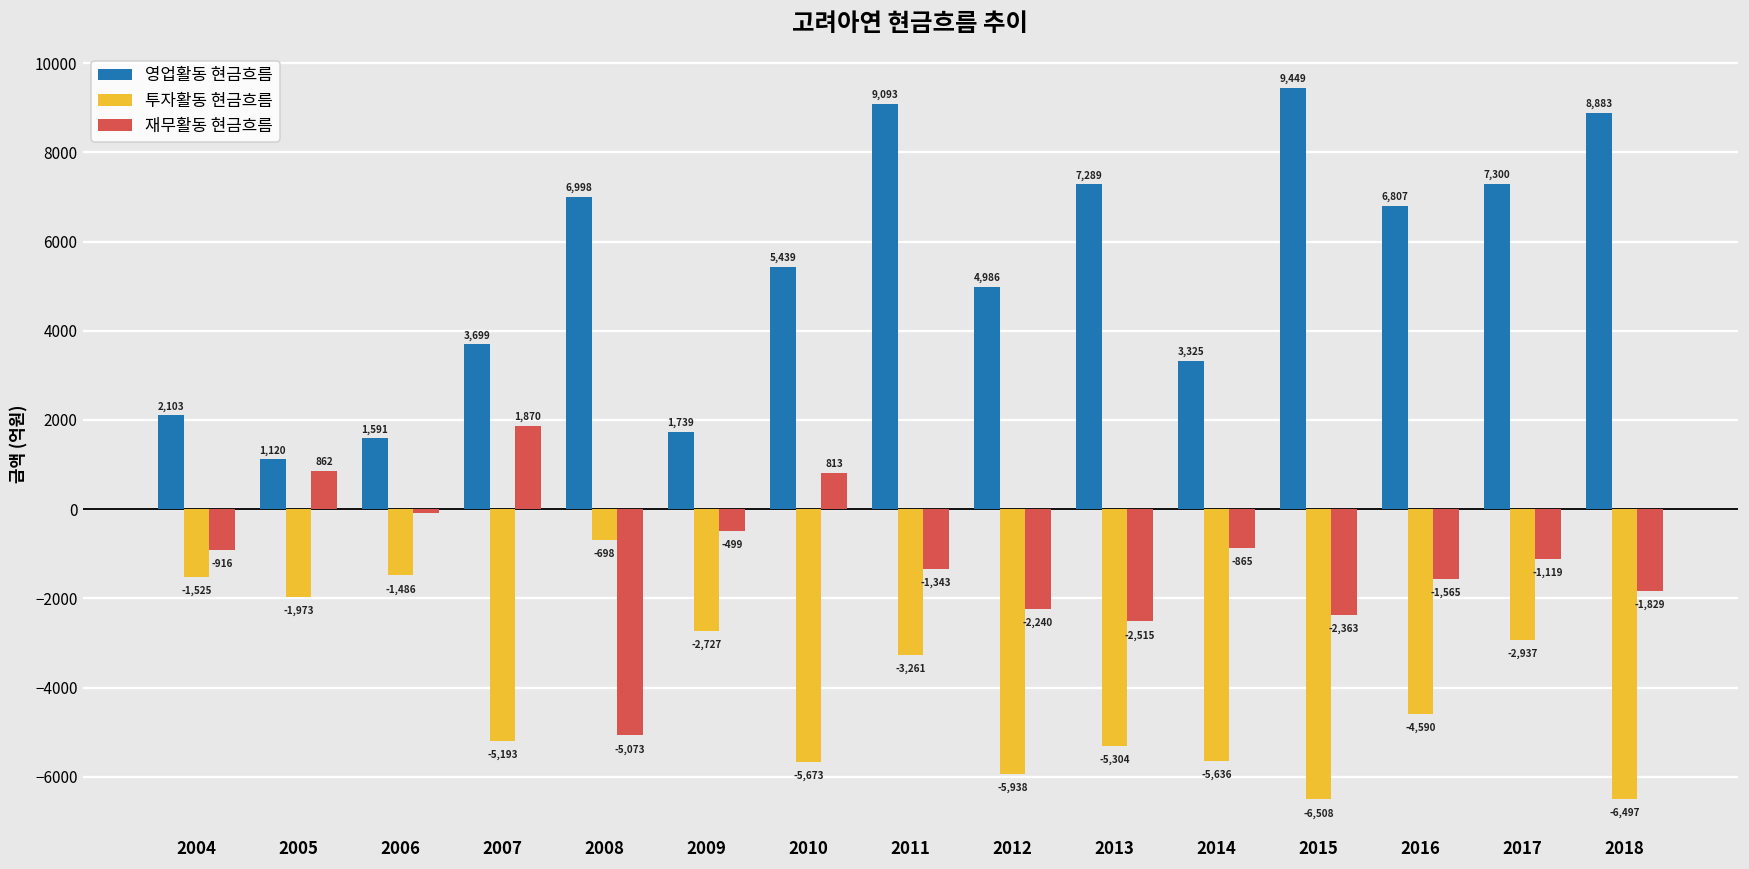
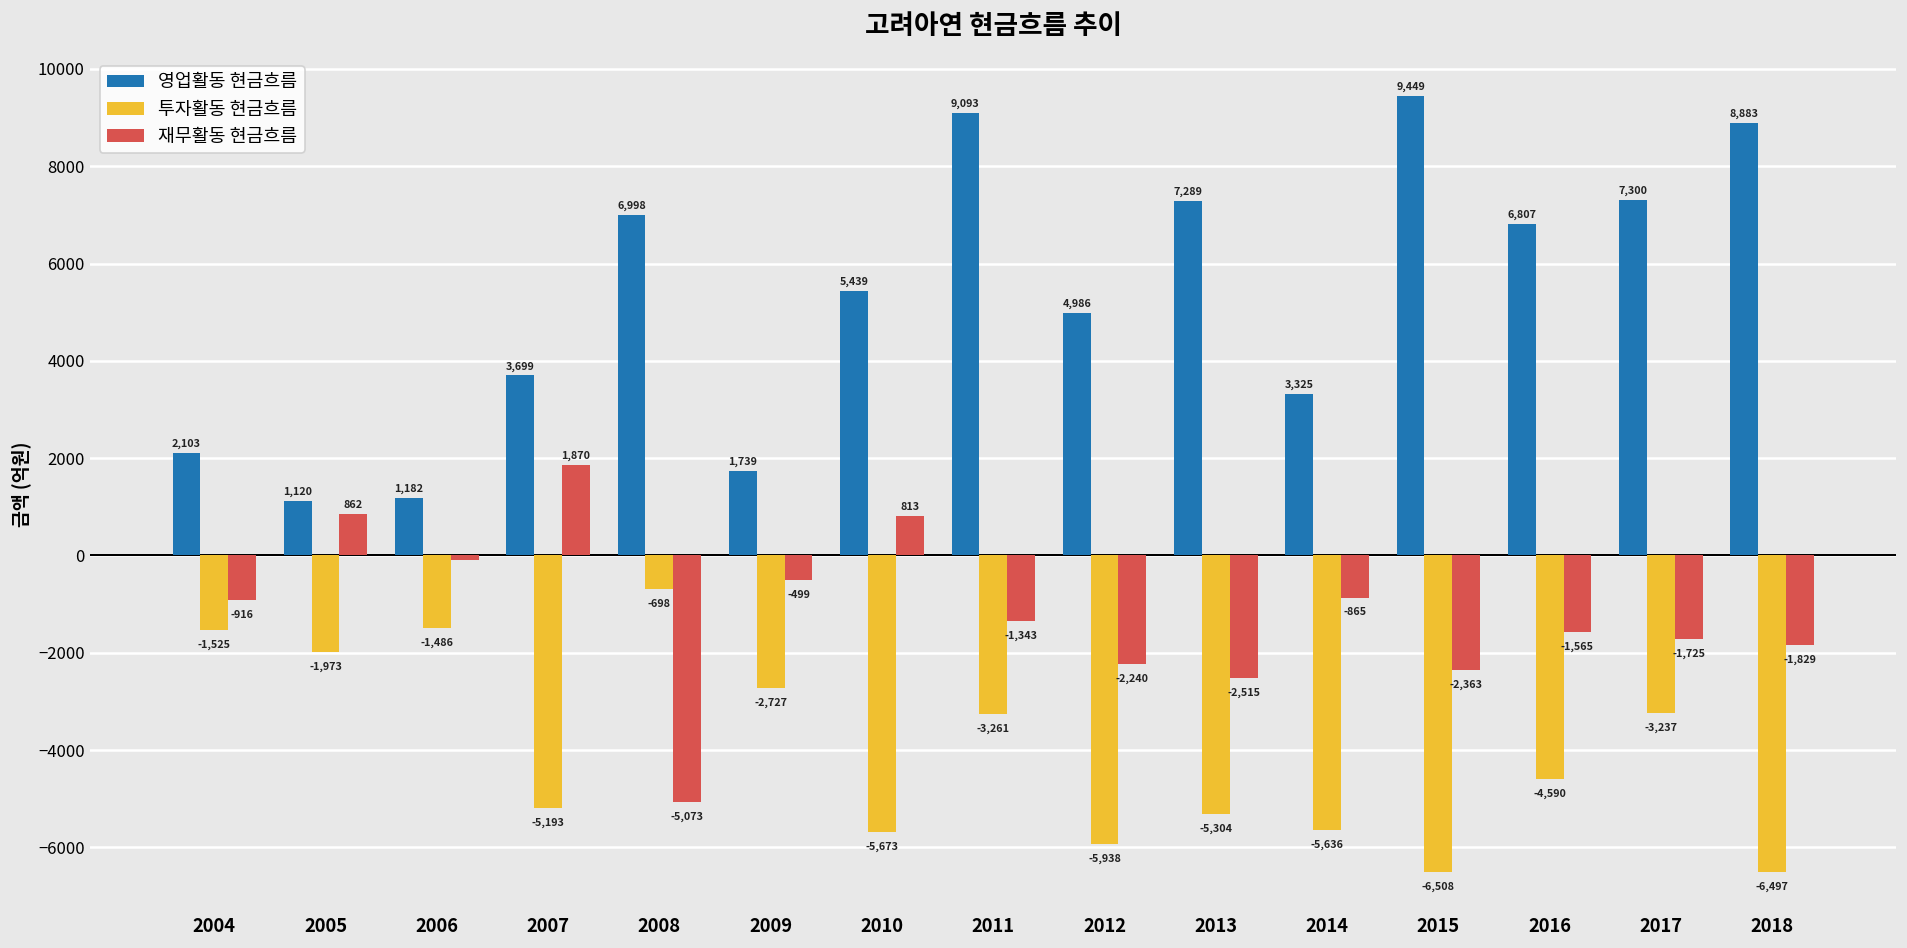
영업활동 현금흐름, 2006: 1,591 -> 1,182
투자활동 현금흐름, 2017: -2,937 -> -3,237
재무활동 현금흐름, 2017: -1,119 -> -1,725
